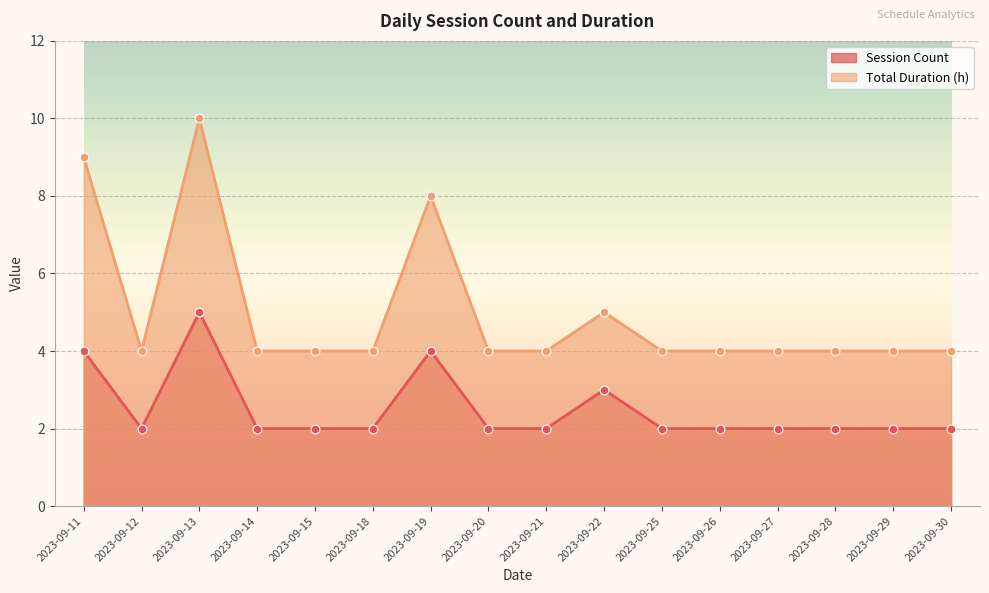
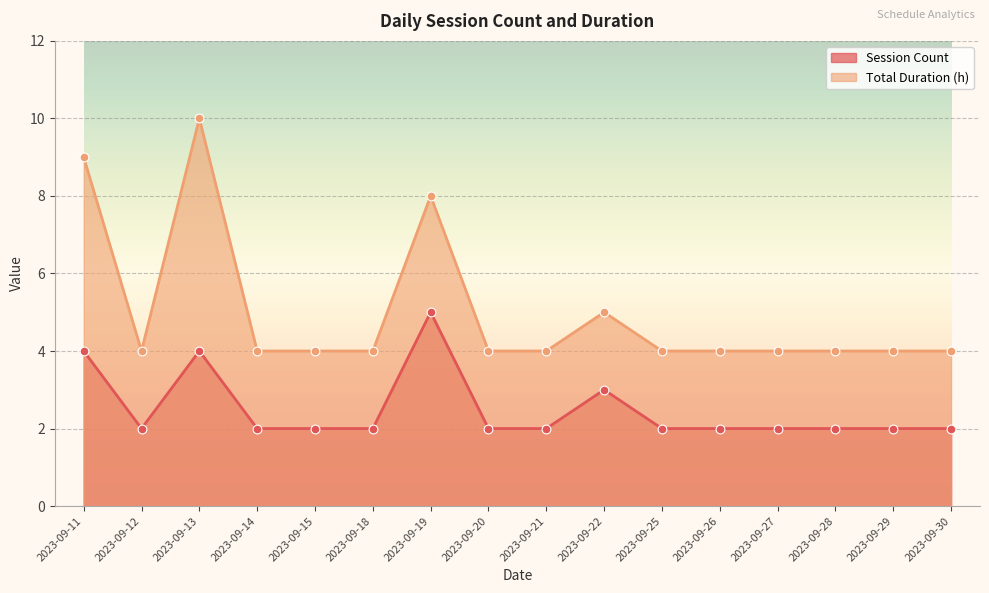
Session Count, 2023-09-13: 5 -> 4
Session Count, 2023-09-19: 4 -> 5
